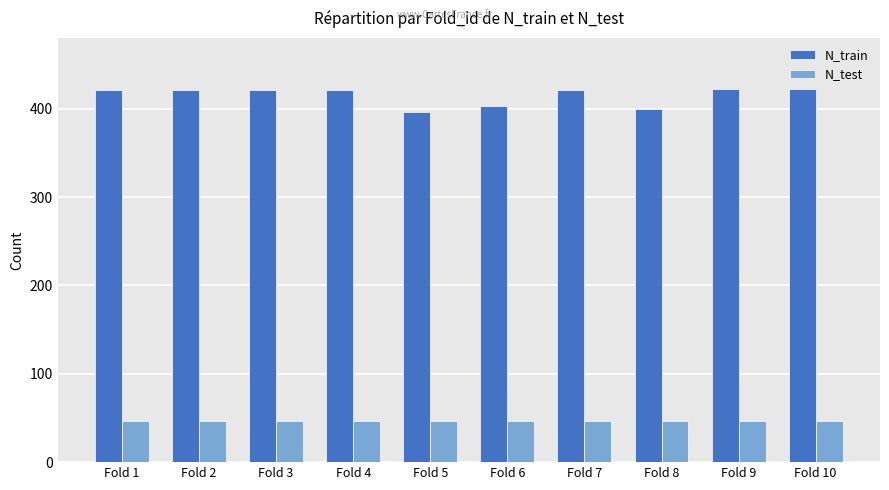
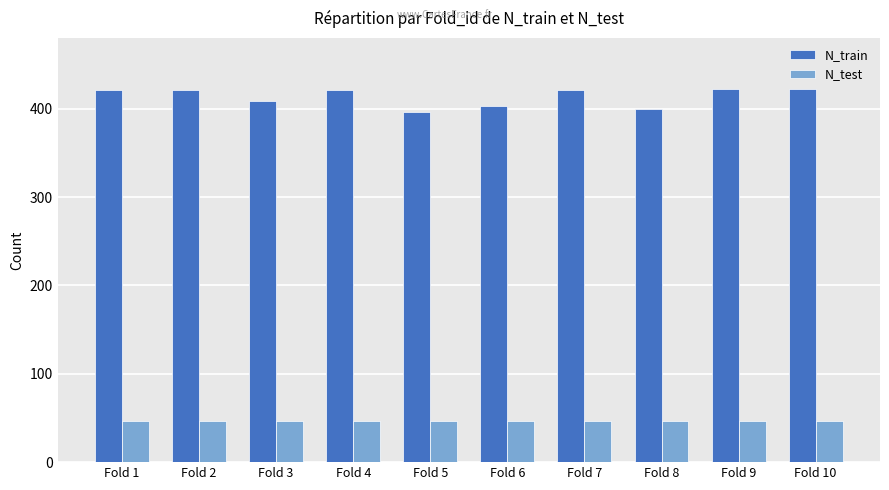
N_train, Fold 3: 420 -> 410
